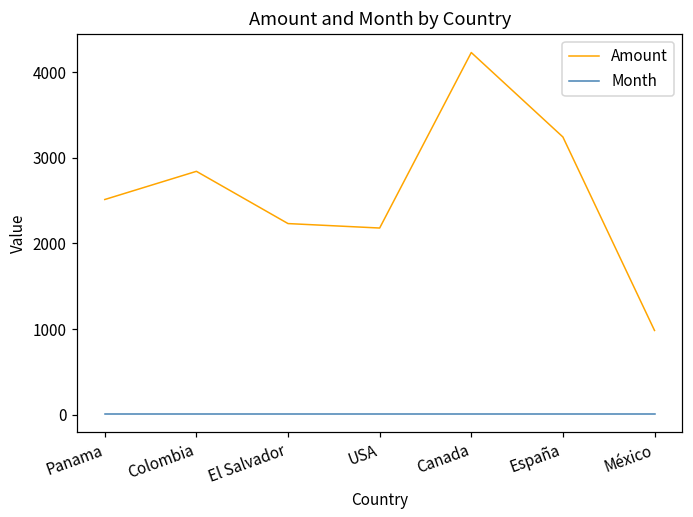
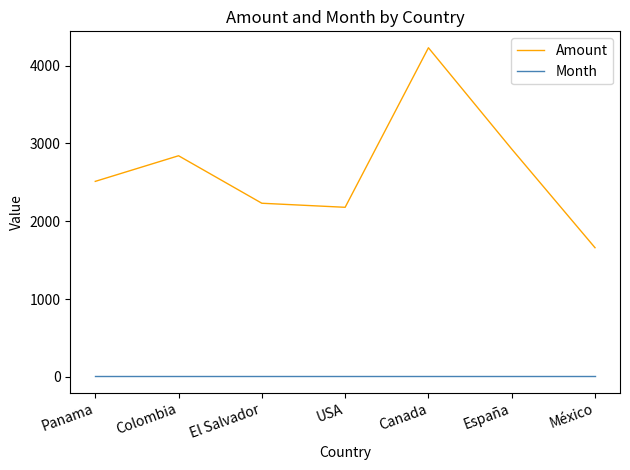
Amount, España: 3200 -> 2900
Amount, México: 1000 -> 1700
